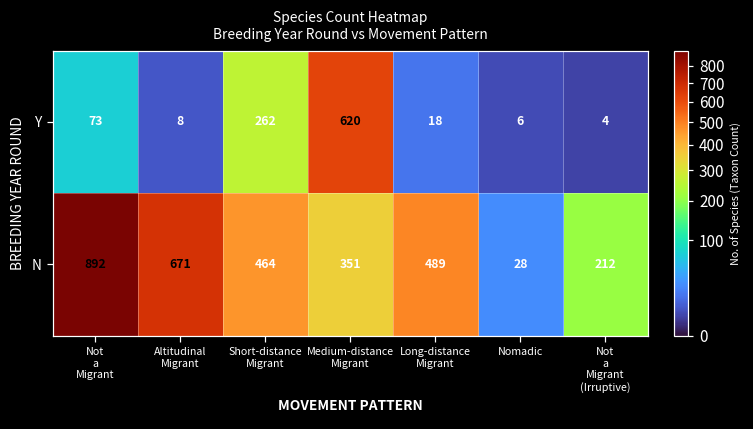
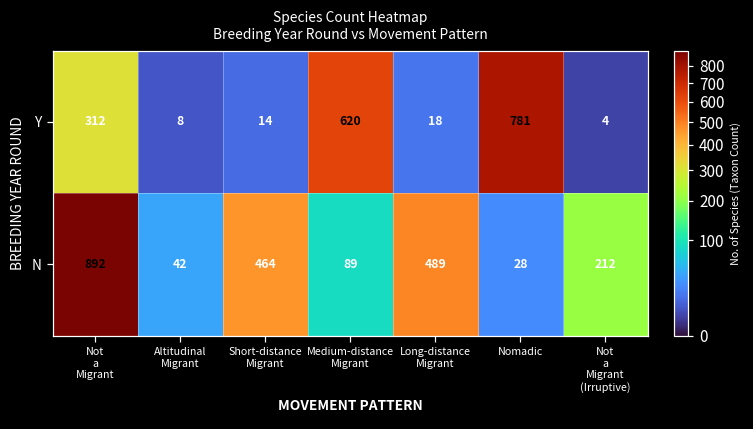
Y, Not a Migrant: 73 -> 312
Y, Short-distance Migrant: 262 -> 14
Y, Nomadic: 6 -> 781
N, Altitudinal Migrant: 671 -> 42
N, Medium-distance Migrant: 351 -> 89
